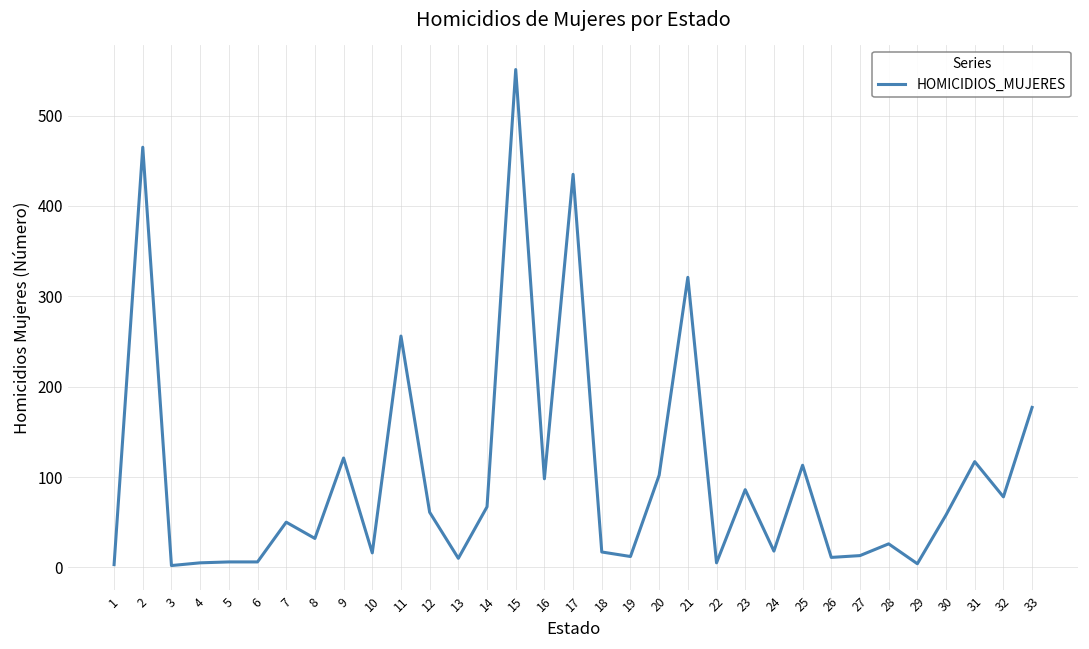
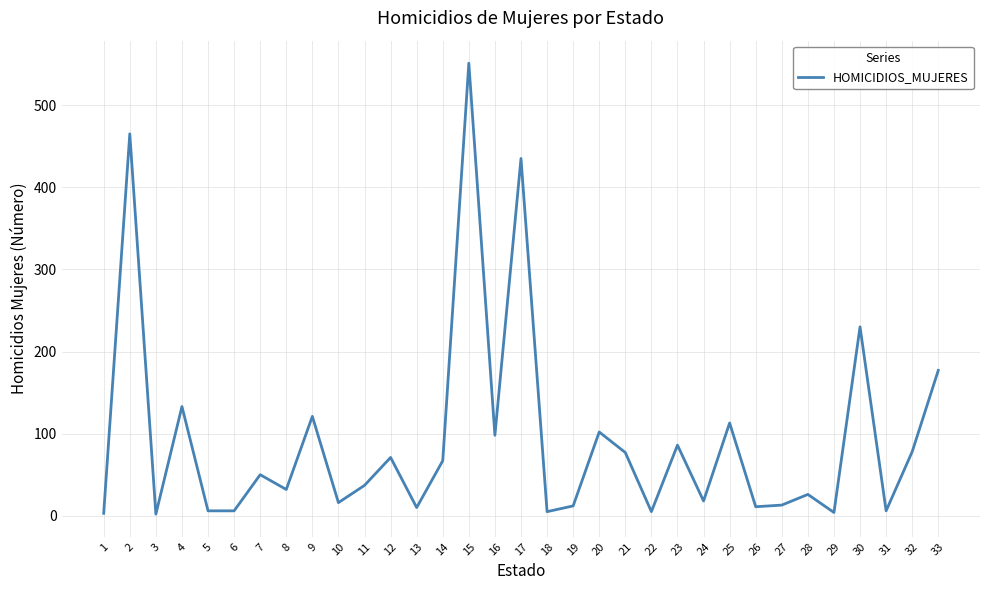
4: 10 -> 130
11: 260 -> 40
12: 60 -> 70
18: 20 -> 10
21: 320 -> 80
30: 60 -> 230
31: 120 -> 10
